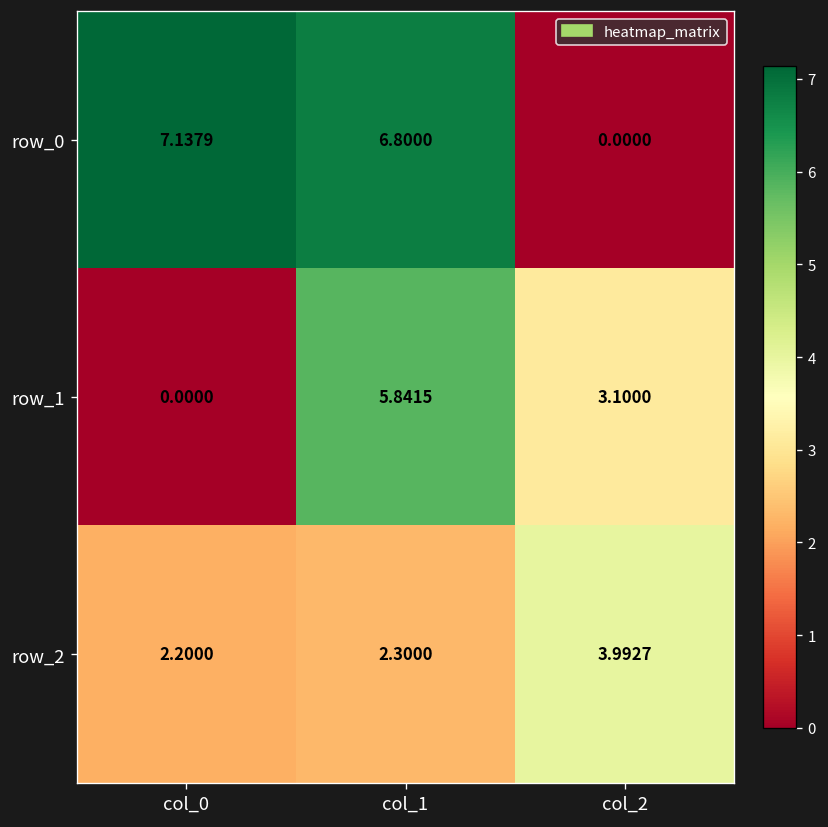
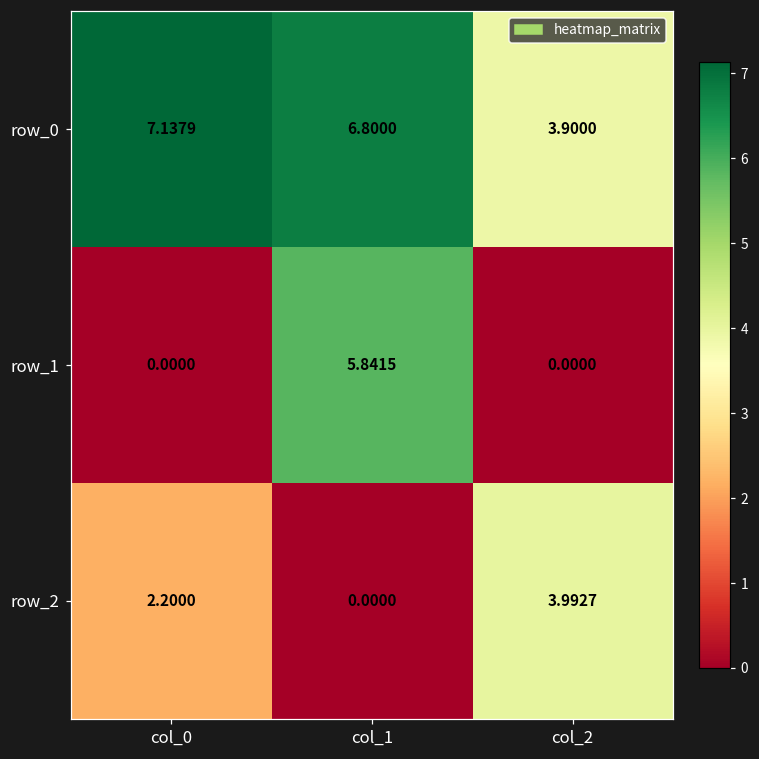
row_0, col_2: 0.0000 -> 3.9000
row_1, col_2: 3.1000 -> 0.0000
row_2, col_1: 2.3000 -> 0.0000
